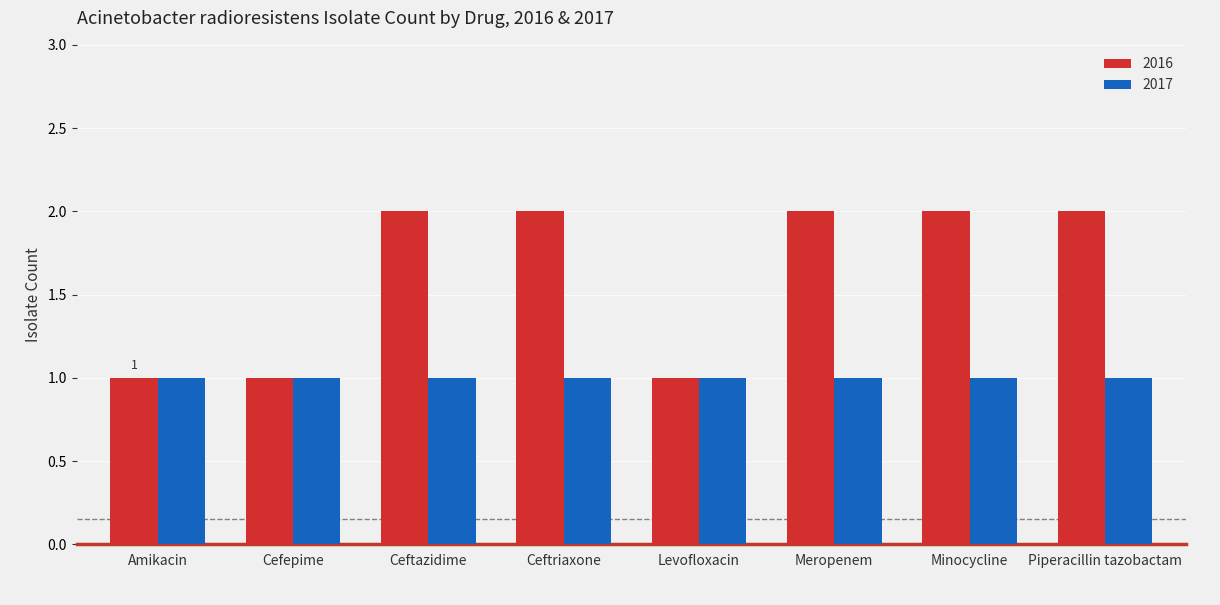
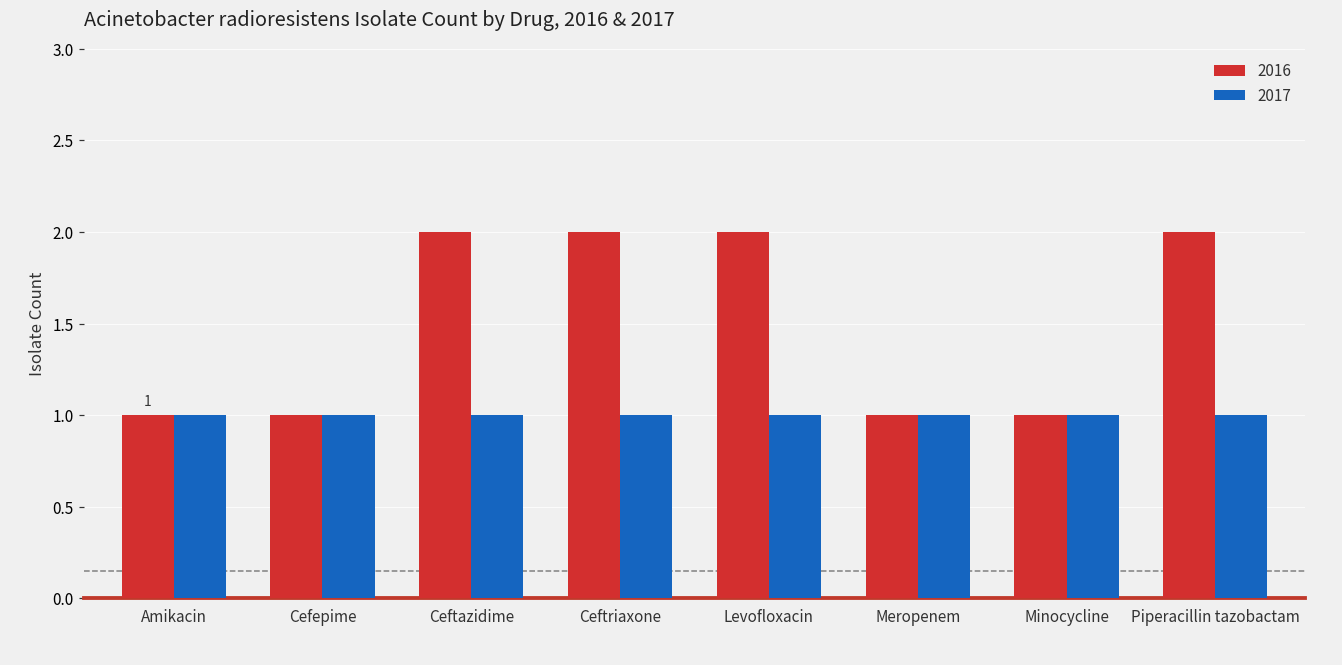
2016, Levofloxacin: 1 -> 2
2016, Meropenem: 2 -> 1
2016, Minocycline: 2 -> 1
